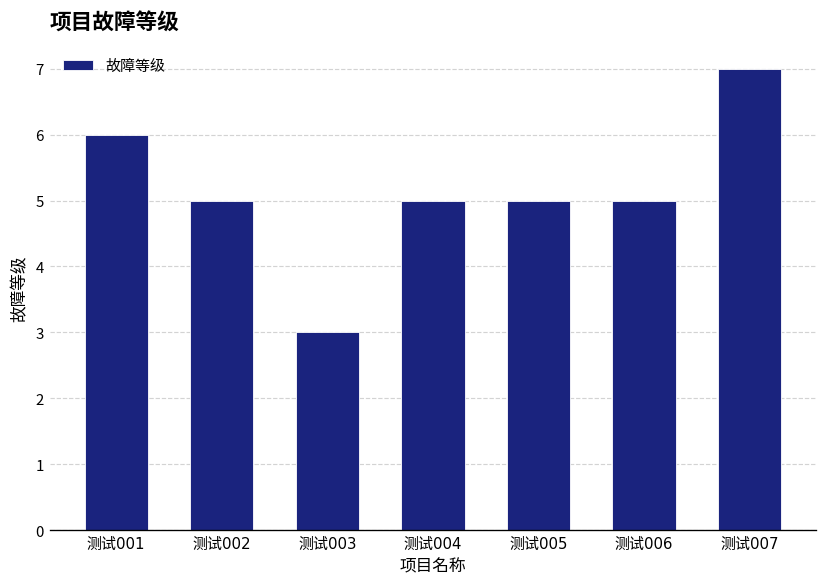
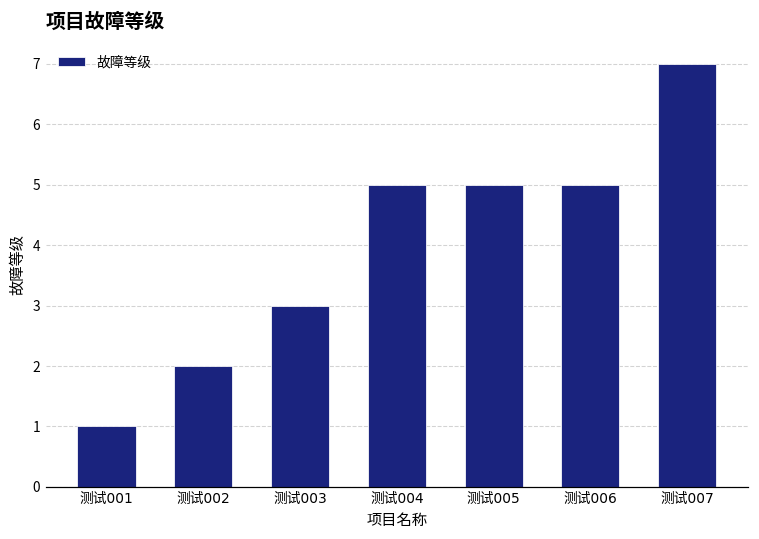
测试001: 6 -> 1
测试002: 5 -> 2
